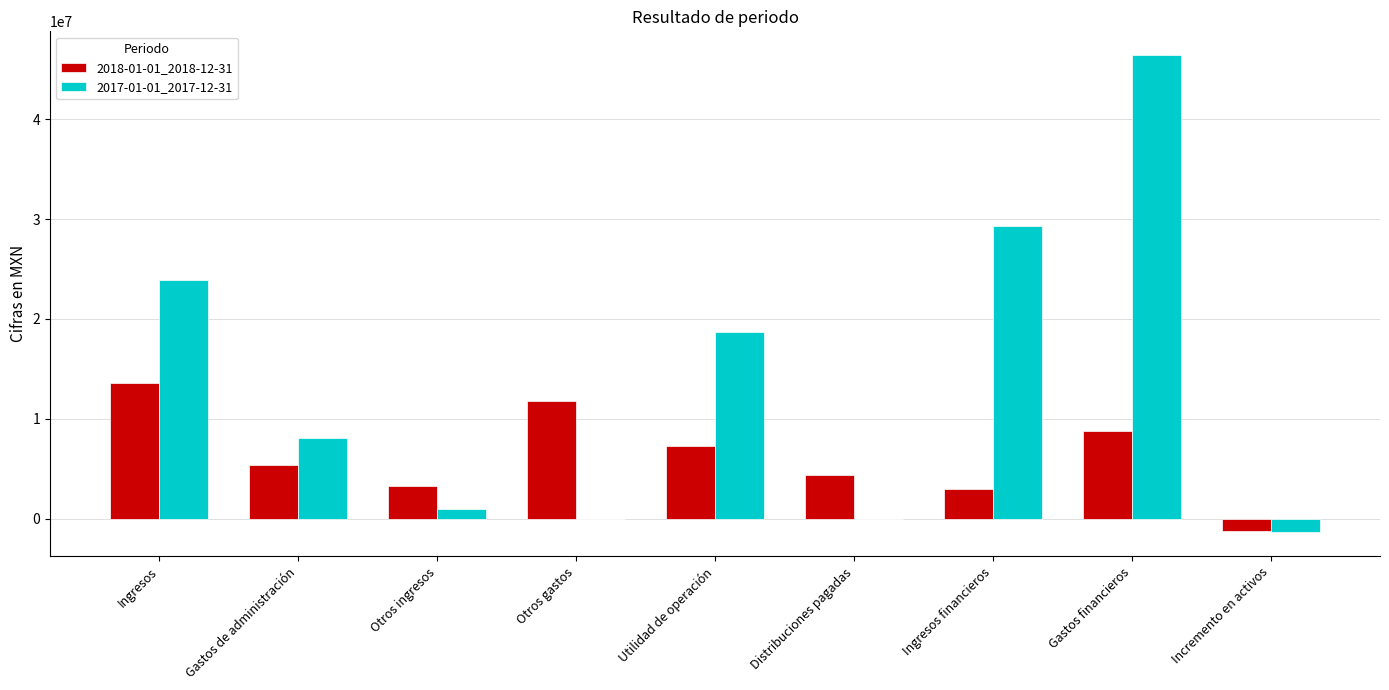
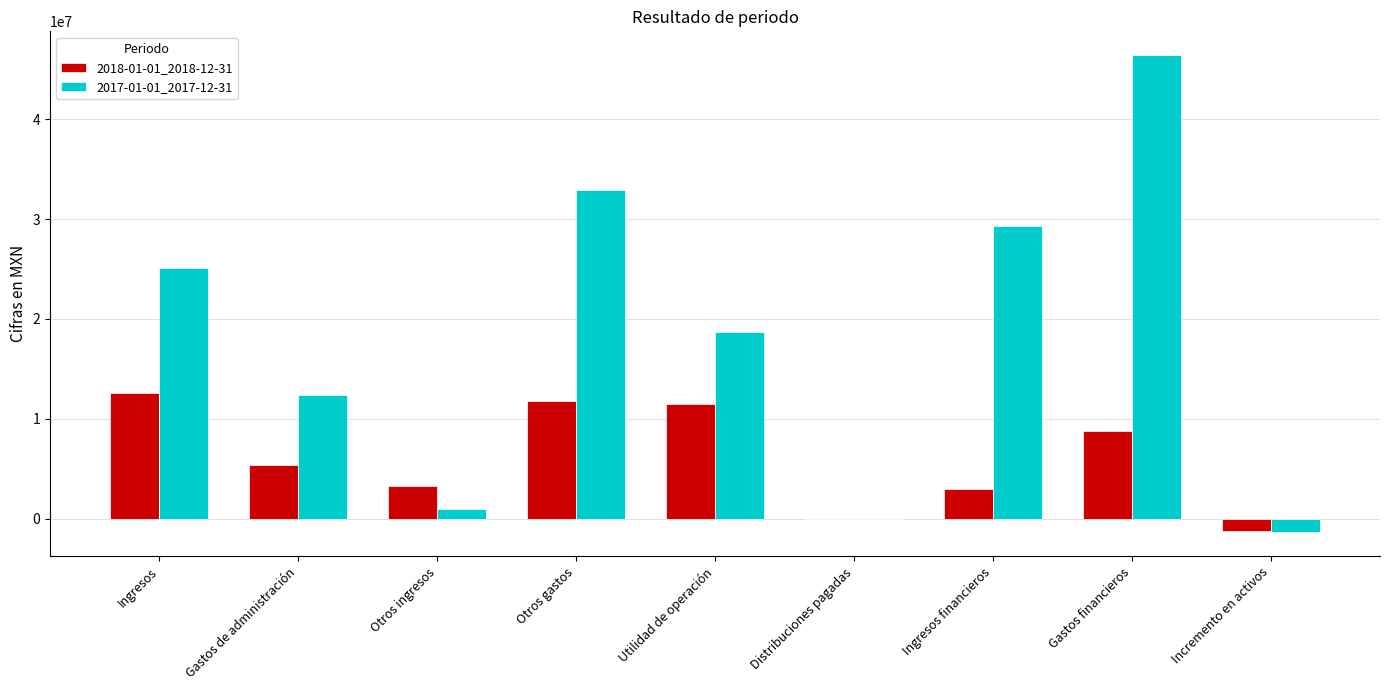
2018-01-01_2018-12-31, Ingresos: 14000000 -> 13000000
2017-01-01_2017-12-31, Ingresos: 24000000 -> 25000000
2017-01-01_2017-12-31, Gastos de administración: 8000000 -> 12000000
2017-01-01_2017-12-31, Otros gastos: 0 -> 33000000
2018-01-01_2018-12-31, Utilidad de operación: 7000000 -> 11000000
2018-01-01_2018-12-31, Distribuciones pagadas: 4000000 -> 0
